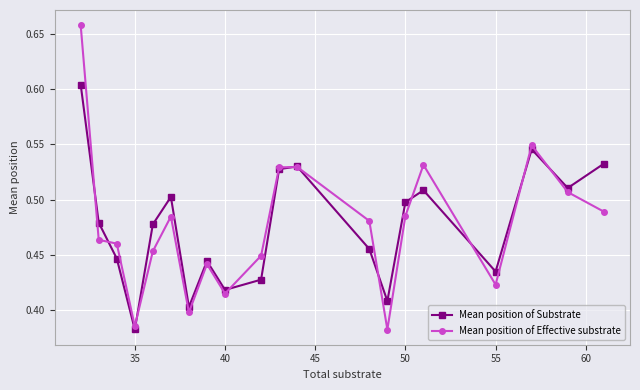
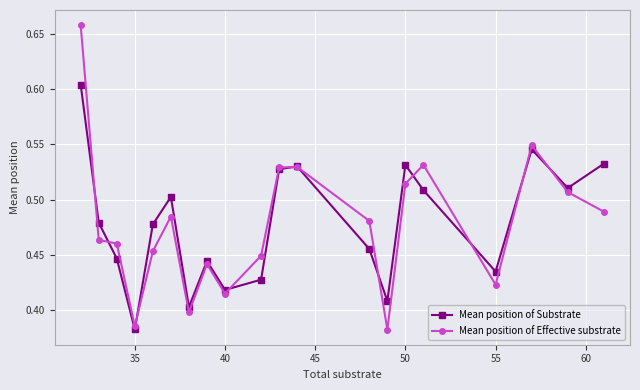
Mean position of Substrate, 50: 0.498 -> 0.531
Mean position of Effective substrate, 50: 0.485 -> 0.514
